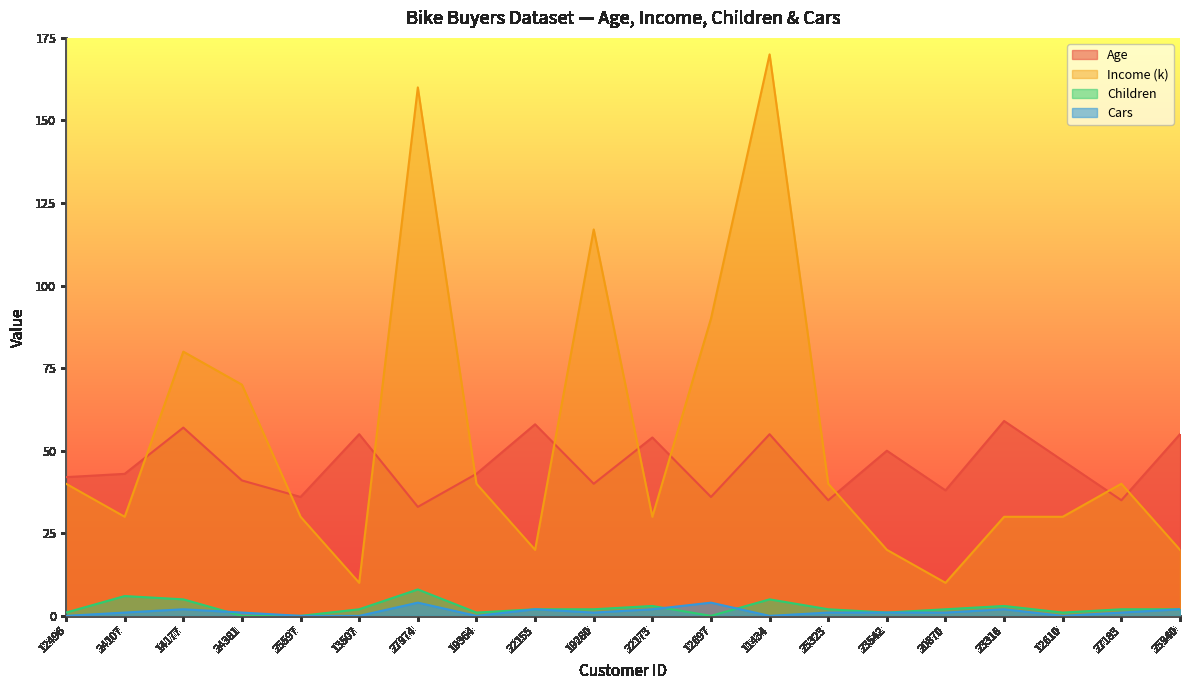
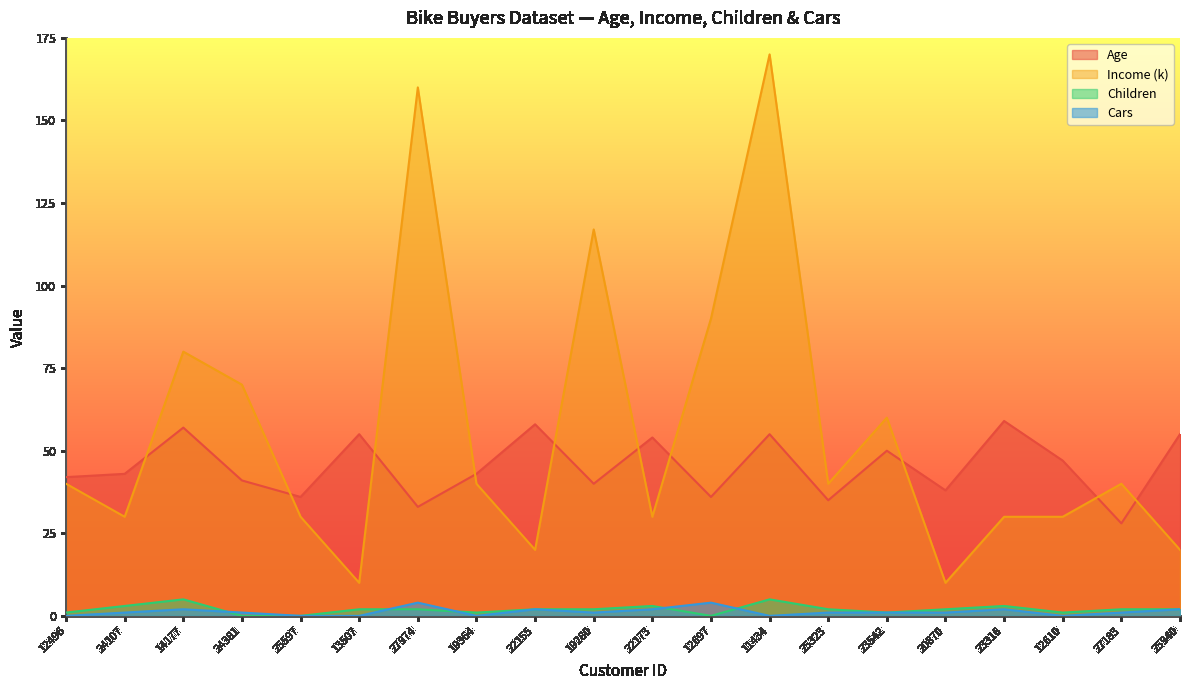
Children, 24107: 6 -> 3
Children, 27974: 8 -> 2
Income (k), 23542: 20 -> 60
Age, 27183: 35 -> 28
